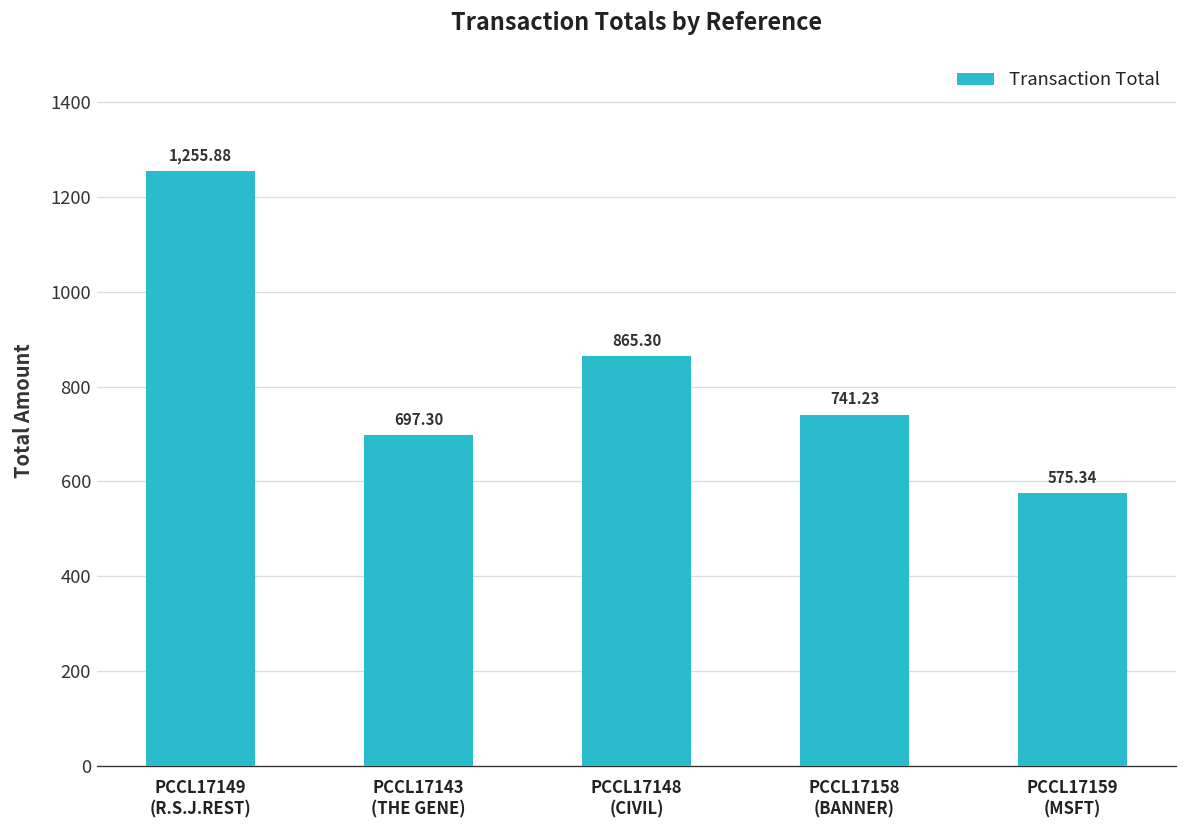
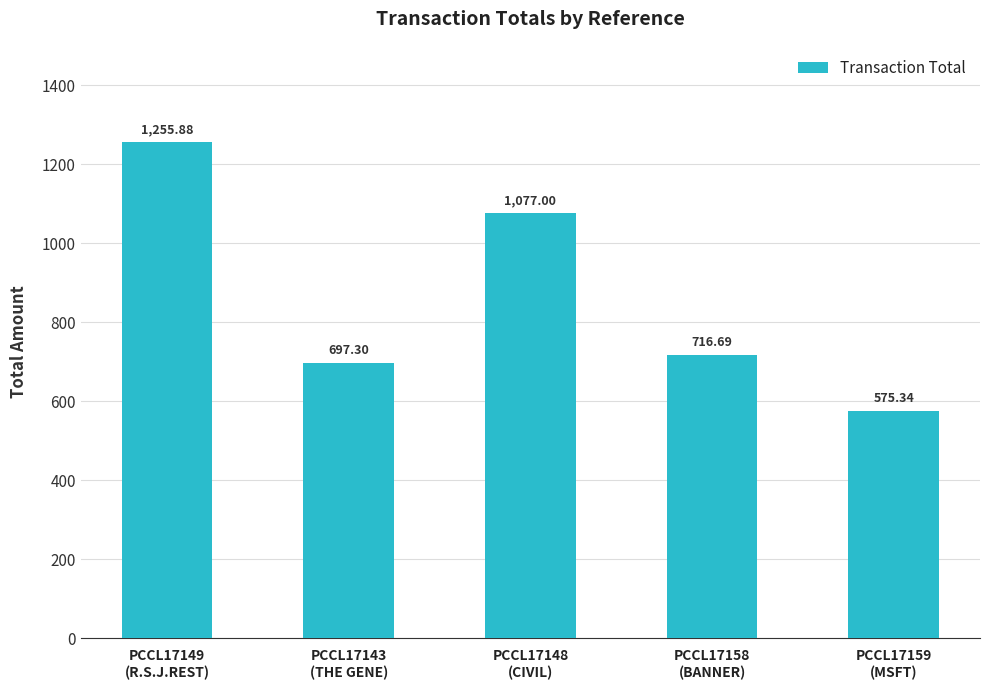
PCCL17148 (CIVIL): 865.30 -> 1,077.00
PCCL17158 (BANNER): 741.23 -> 716.69
